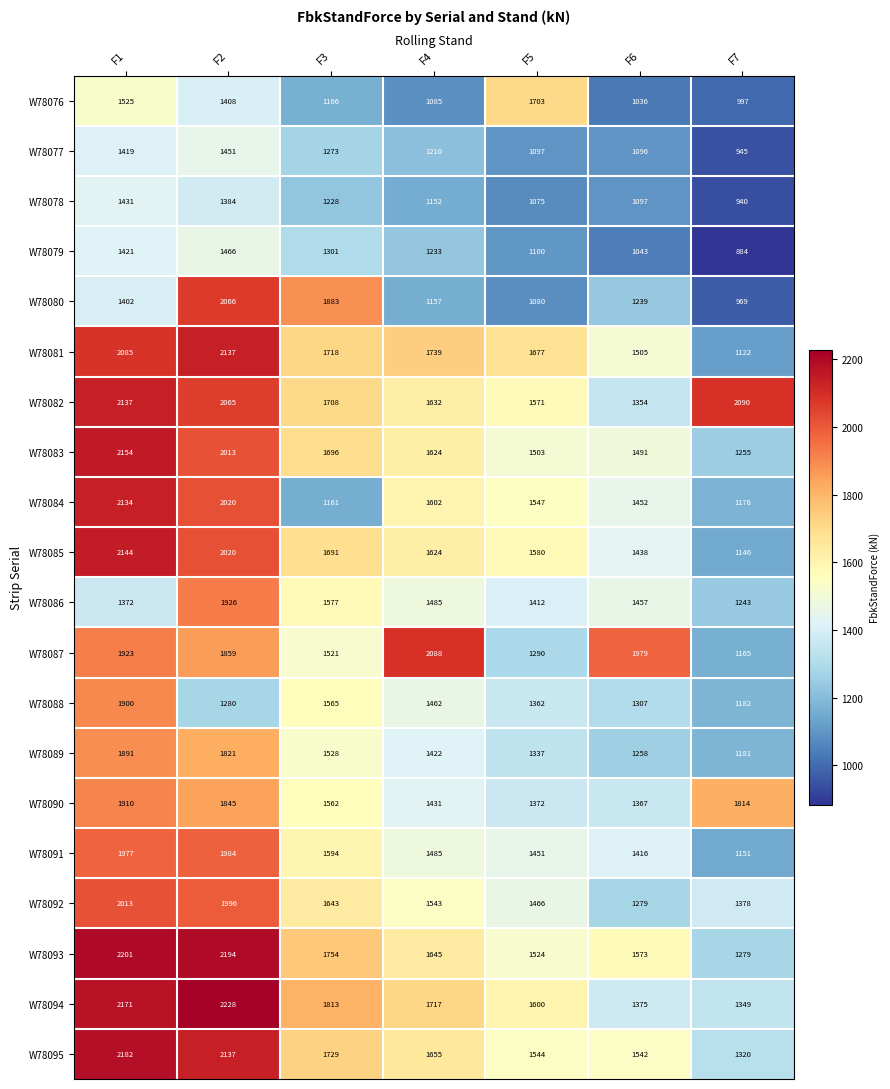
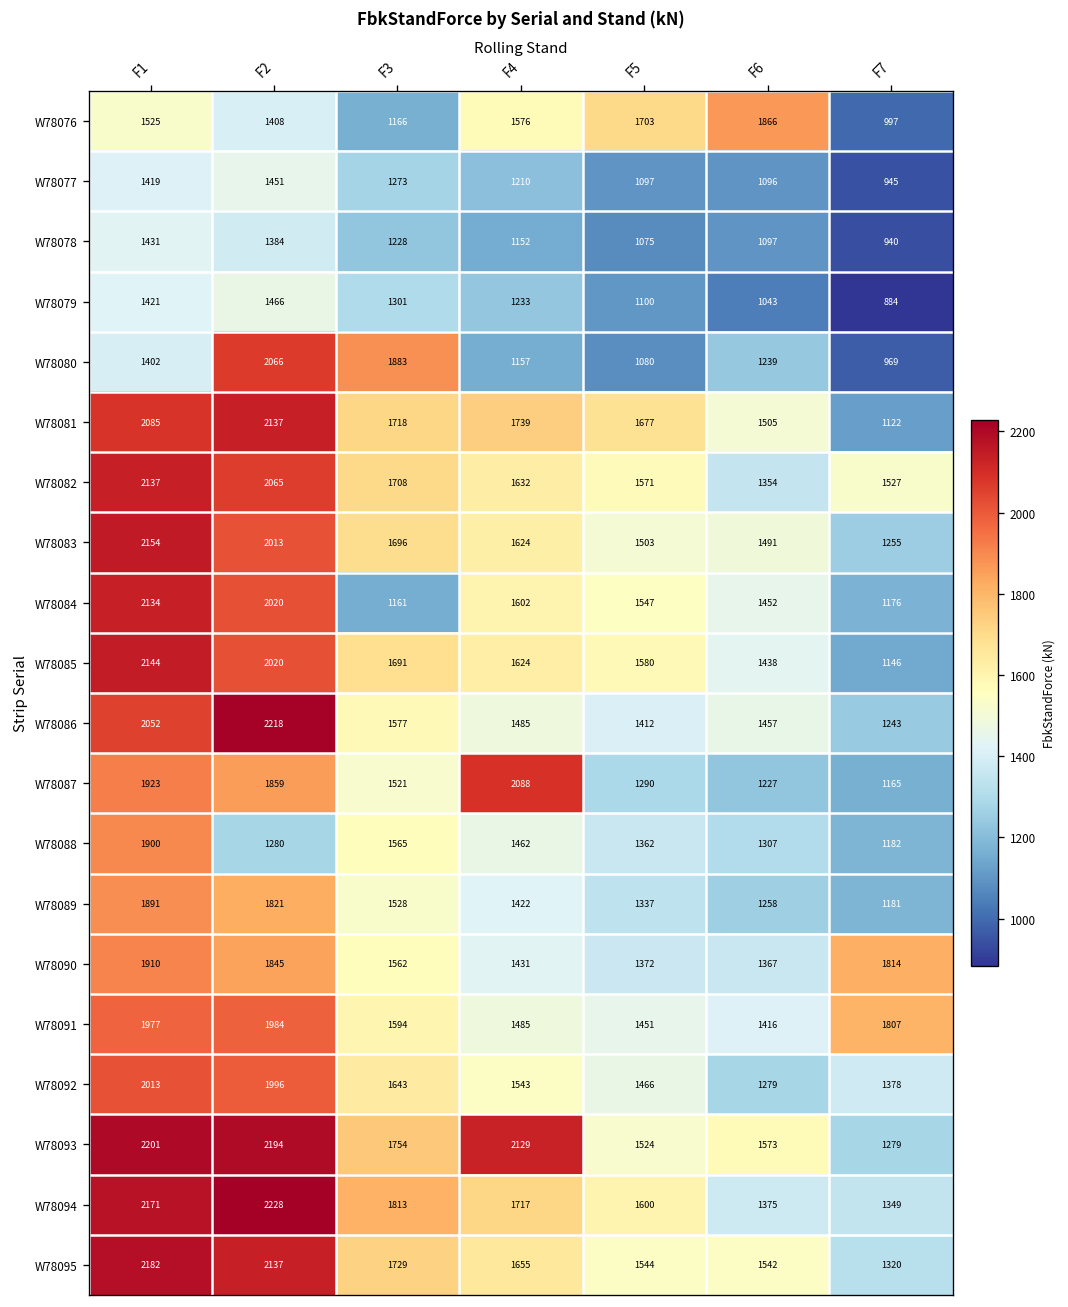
W78076, F4: 1085 -> 1576
W78076, F6: 1036 -> 1866
W78082, F7: 2090 -> 1527
W78086, F1: 1372 -> 2052
W78086, F2: 1926 -> 2218
W78087, F6: 1979 -> 1227
W78091, F7: 1151 -> 1807
W78093, F4: 1645 -> 2129
